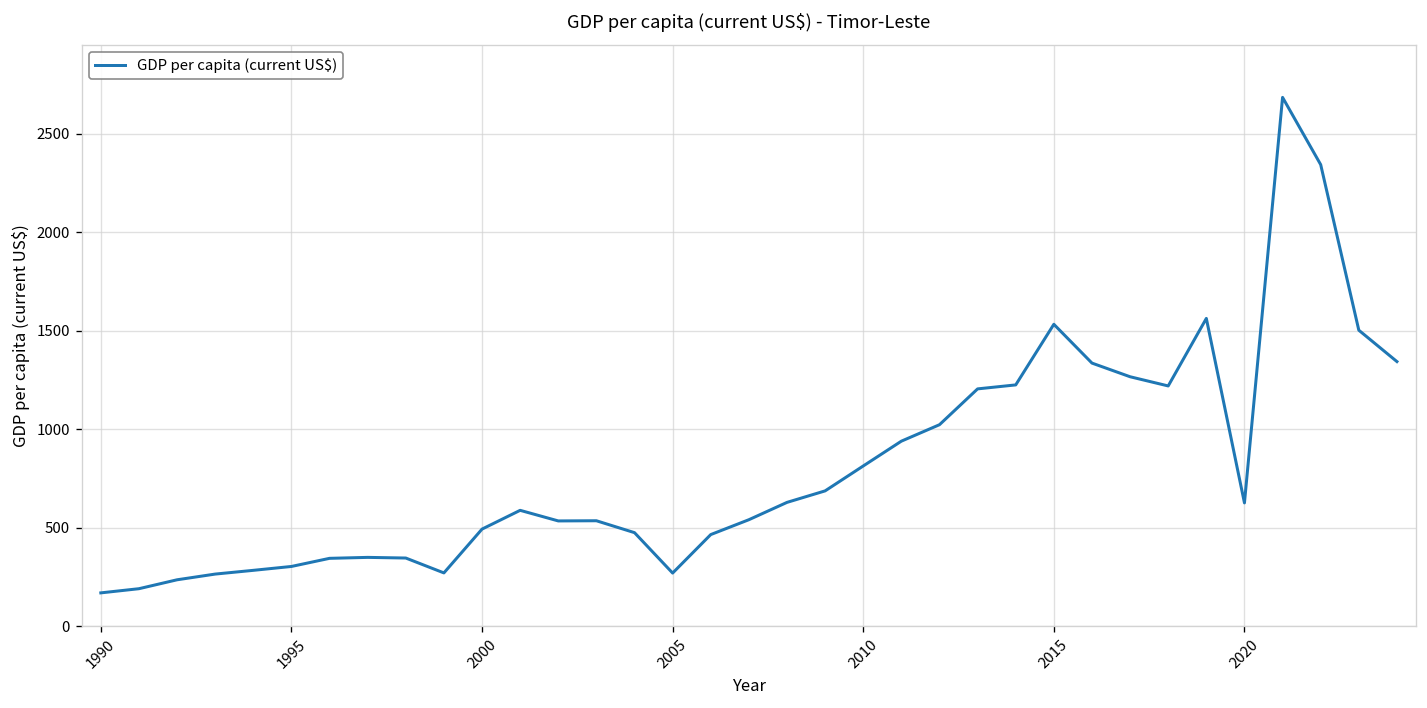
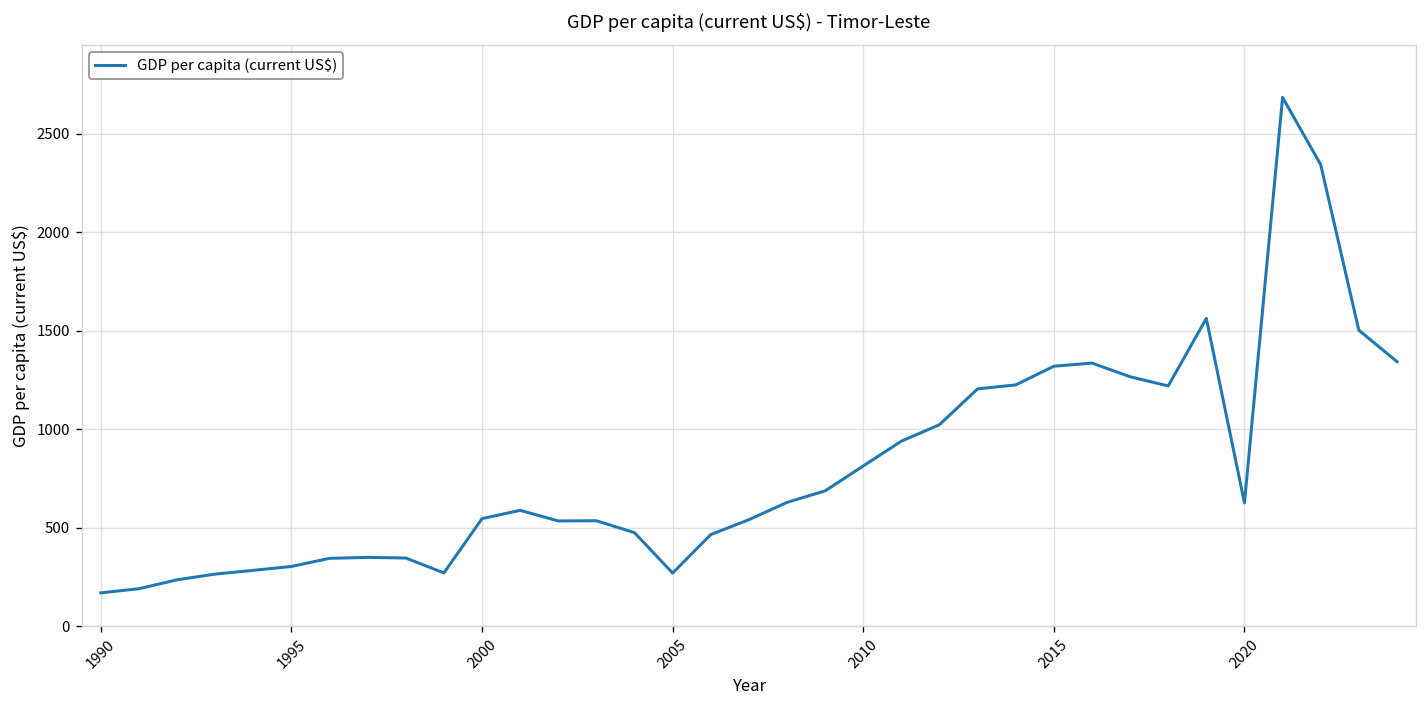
2000: 490 -> 550
2015: 1530 -> 1320
